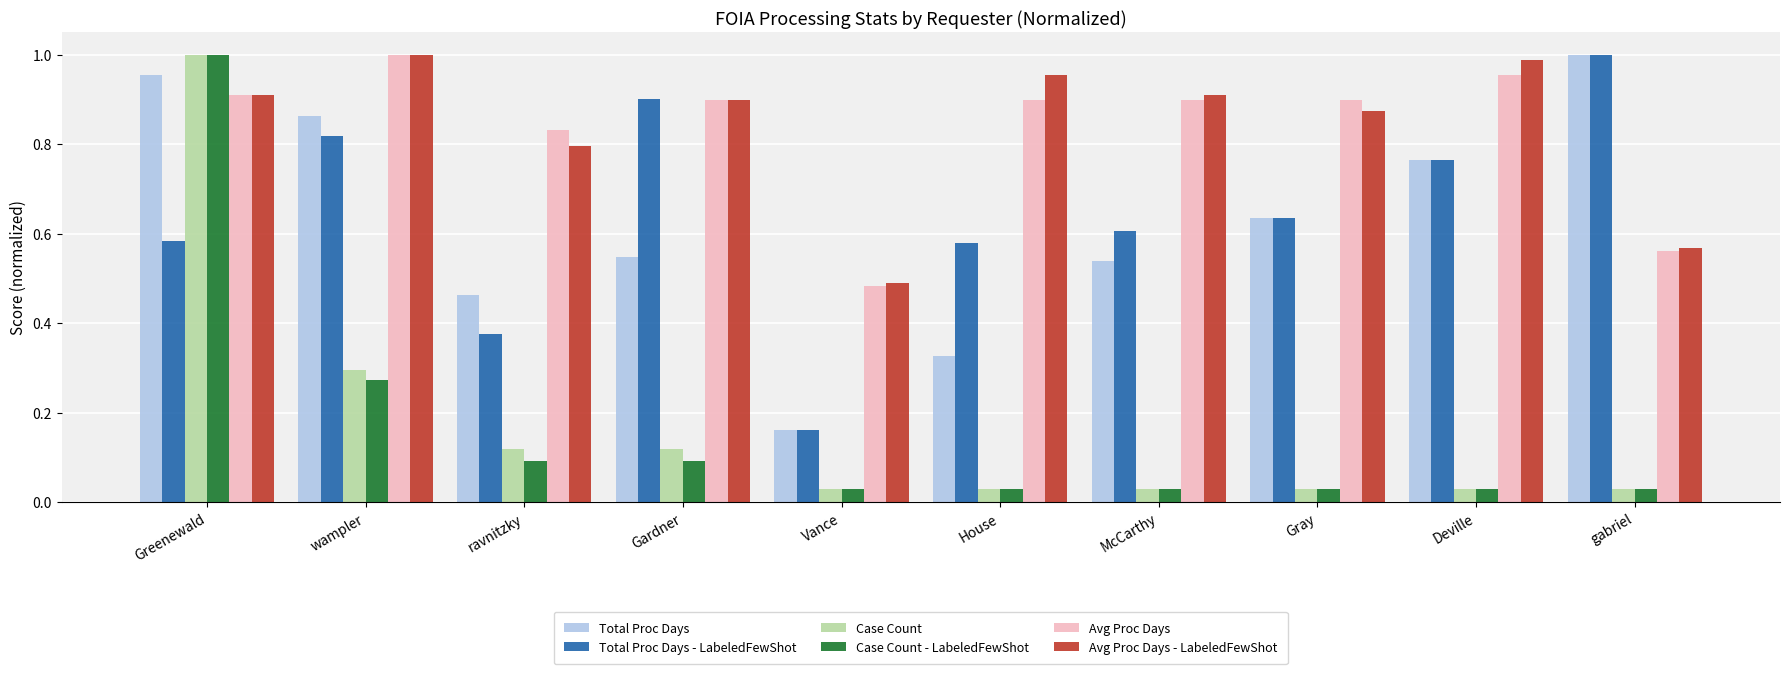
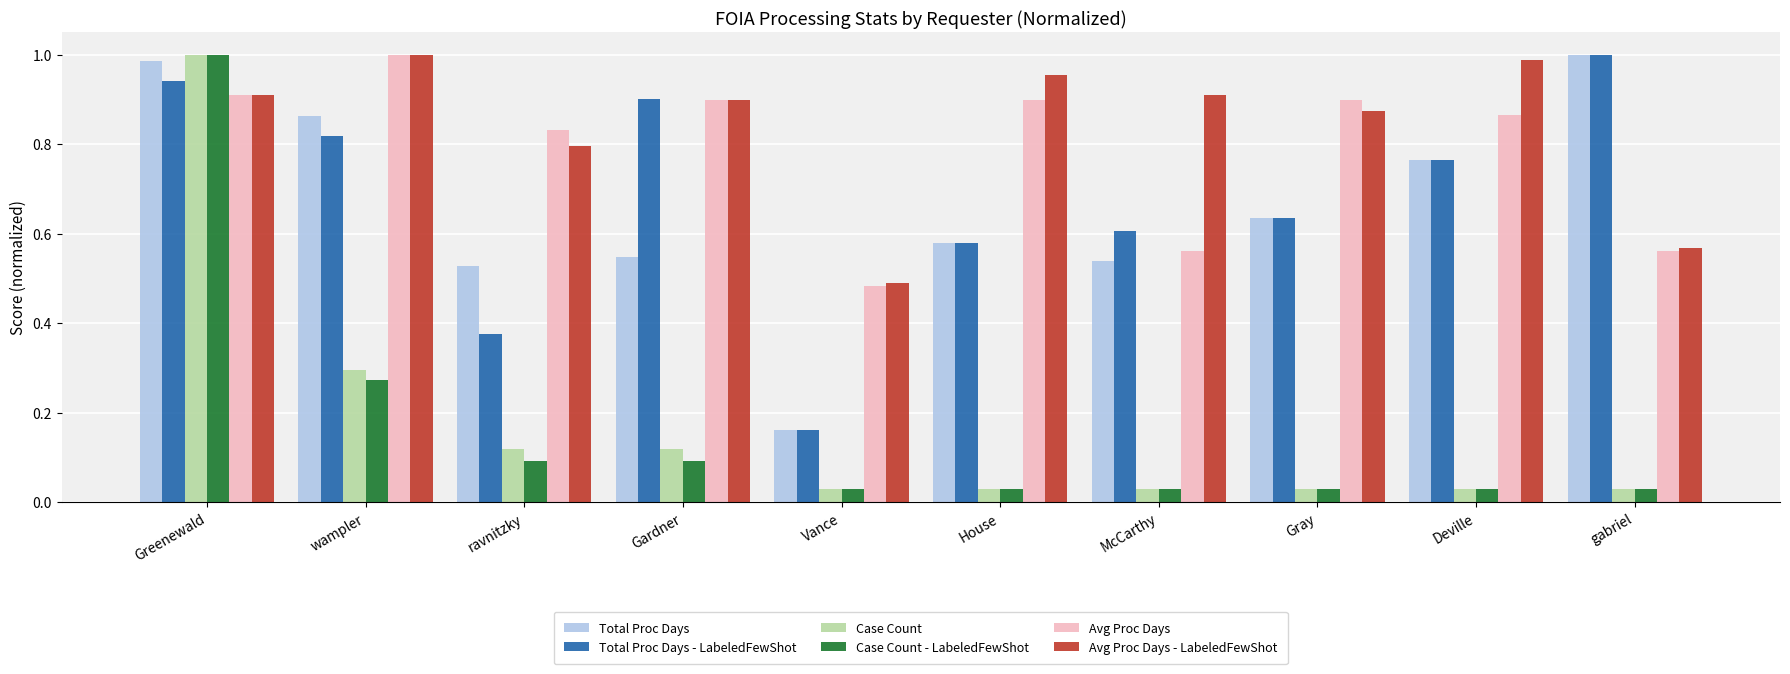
Total Proc Days, Greenewald: 0.96 -> 0.99
Total Proc Days - LabeledFewShot, Greenewald: 0.58 -> 0.94
Total Proc Days, ravnitzky: 0.46 -> 0.53
Total Proc Days, House: 0.33 -> 0.58
Avg Proc Days, McCarthy: 0.90 -> 0.56
Avg Proc Days, Deville: 0.96 -> 0.87
